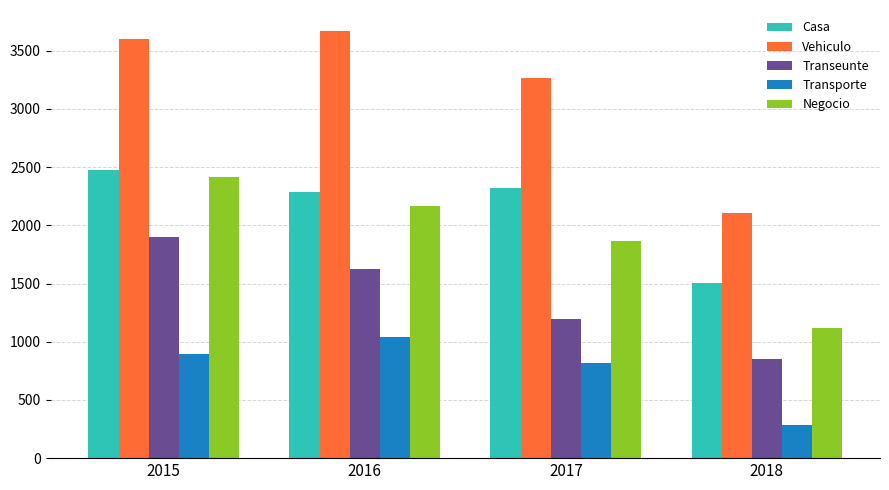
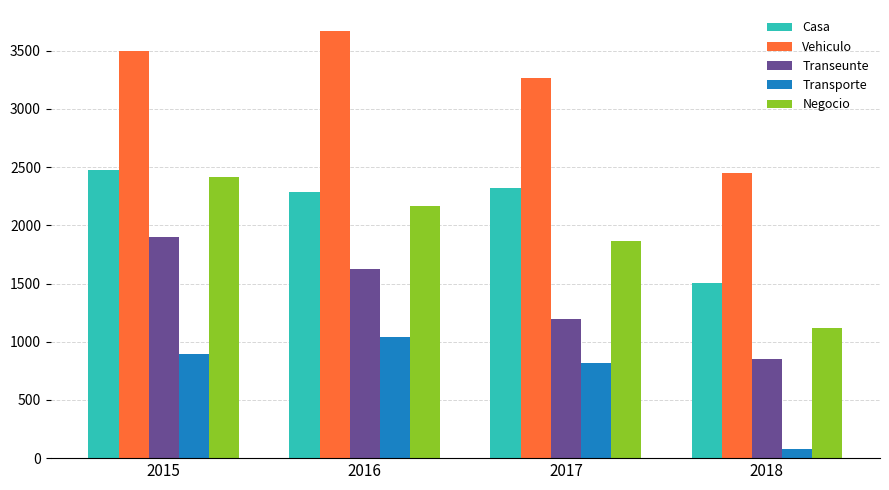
Vehiculo, 2015: 3600 -> 3500
Vehiculo, 2018: 2110 -> 2450
Transporte, 2018: 290 -> 80
